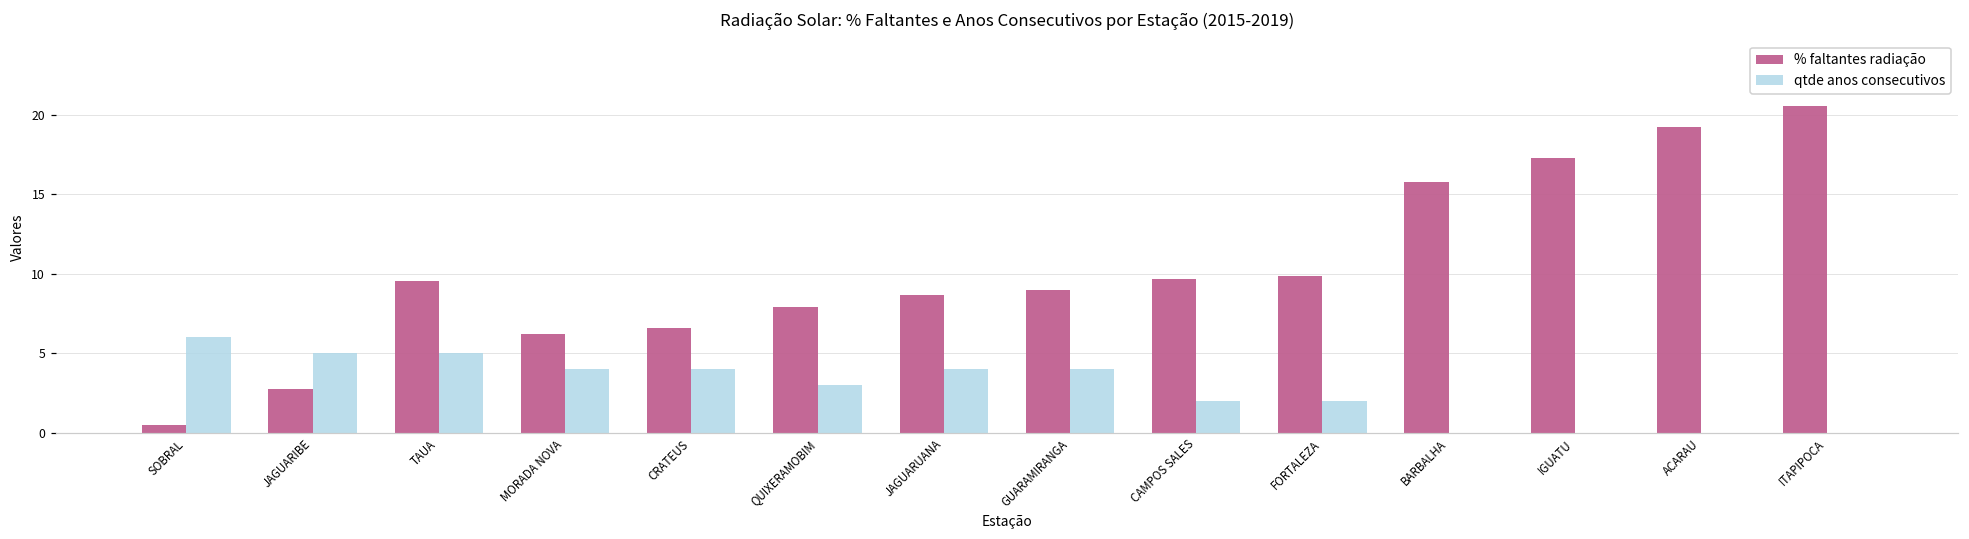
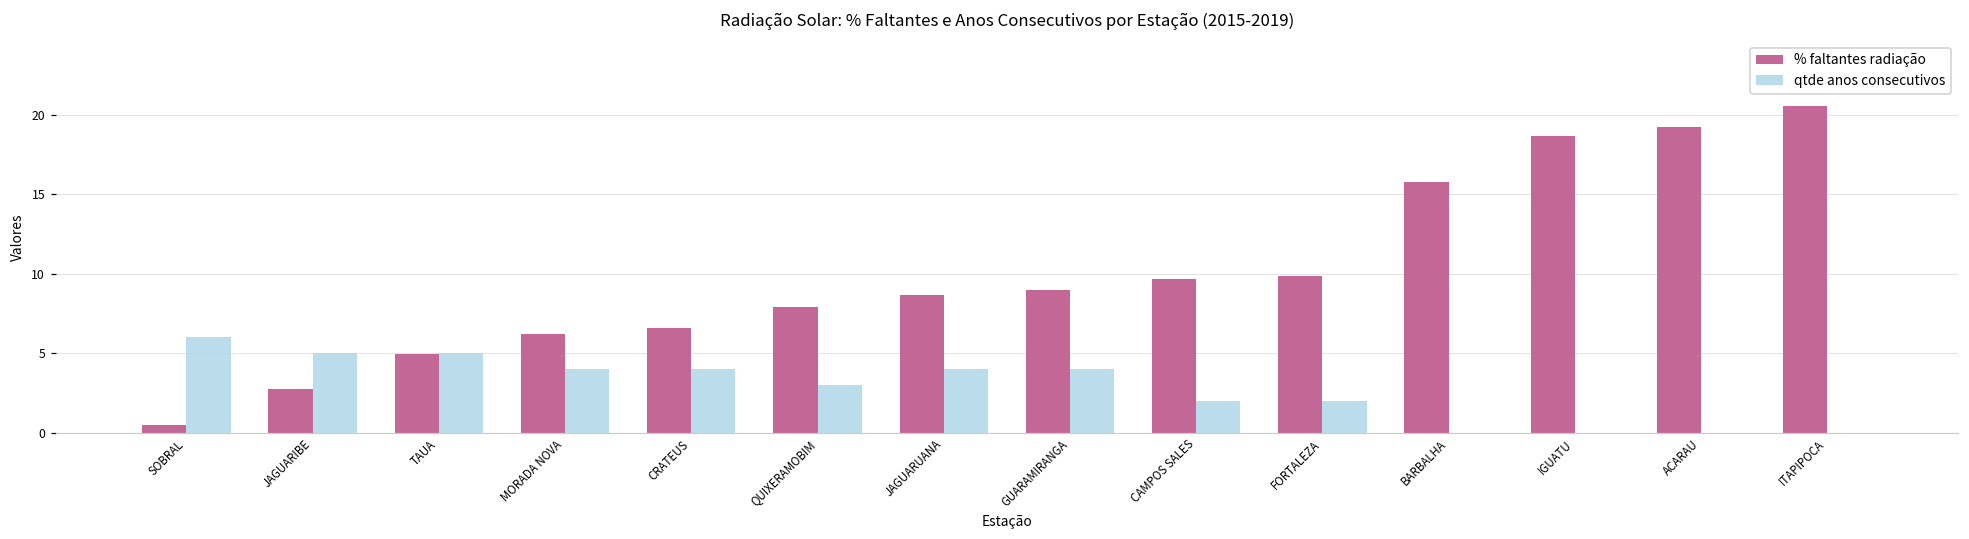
% faltantes radiação, TAUA: 9.6 -> 5.0
% faltantes radiação, IGUATU: 17.3 -> 18.7
